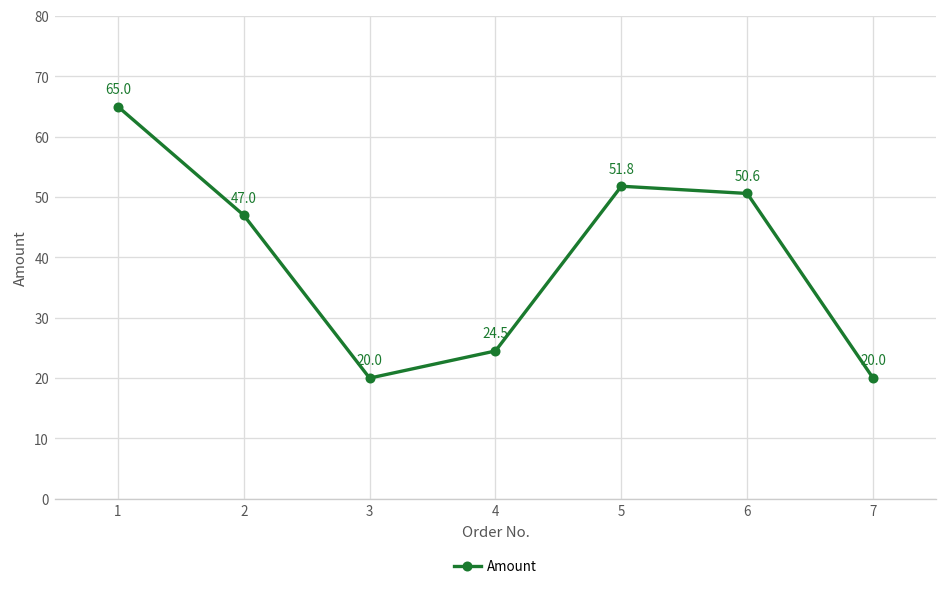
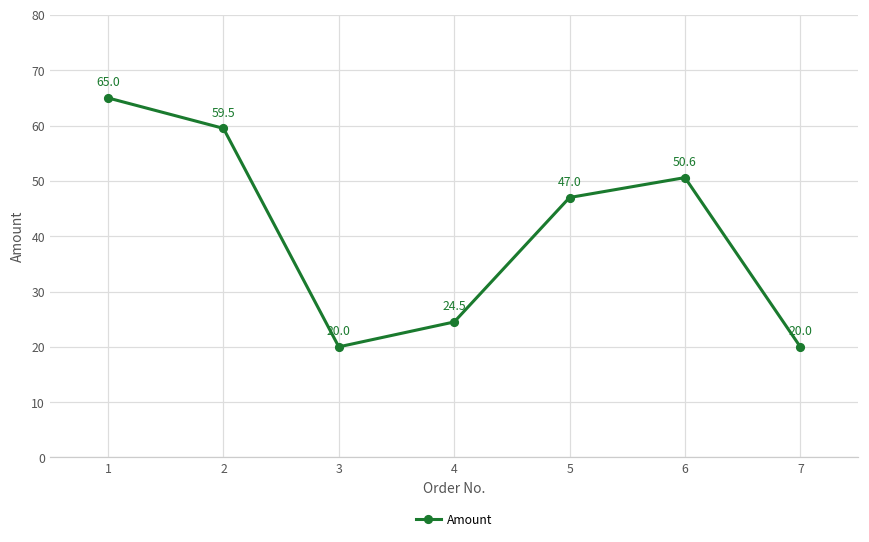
2: 47.0 -> 59.5
5: 51.8 -> 47.0
